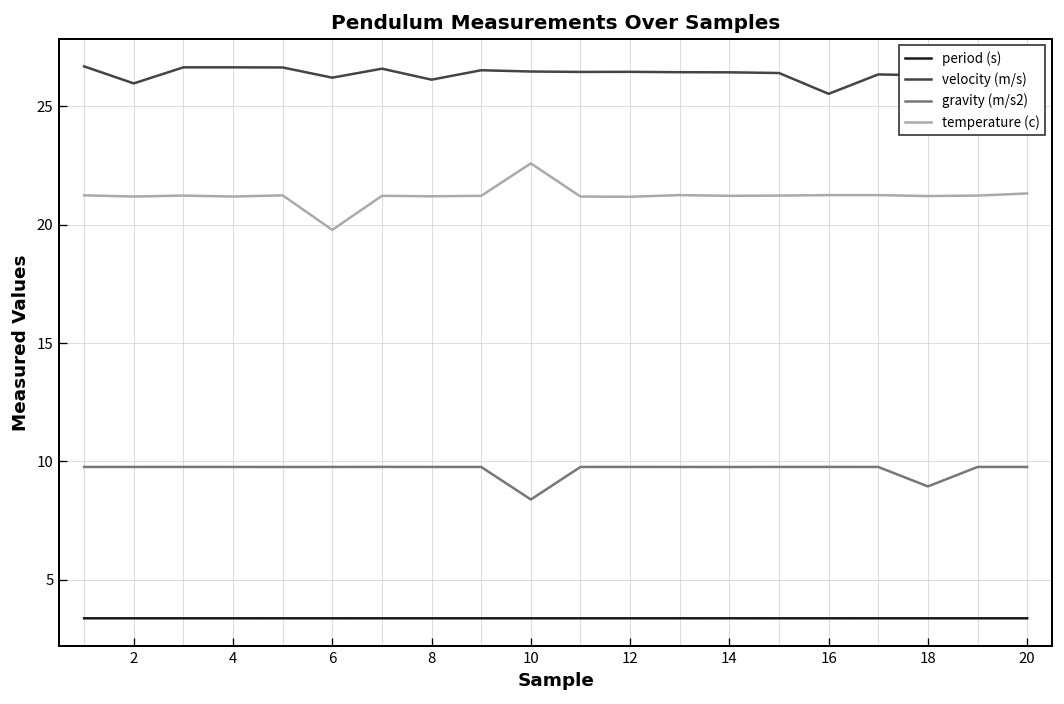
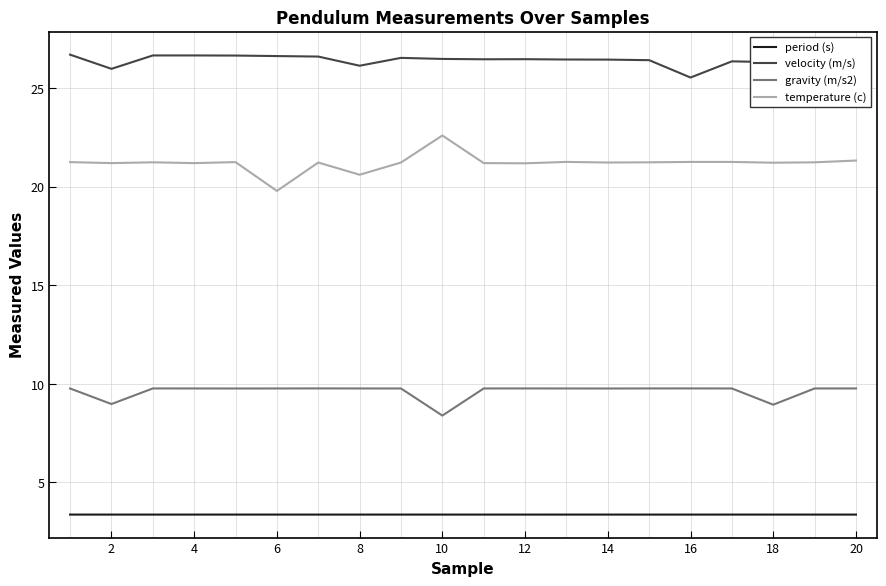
gravity (m/s2), 2: 9.8 -> 9.0
velocity (m/s), 6: 26.2 -> 26.6
temperature (c), 8: 21.2 -> 20.6
